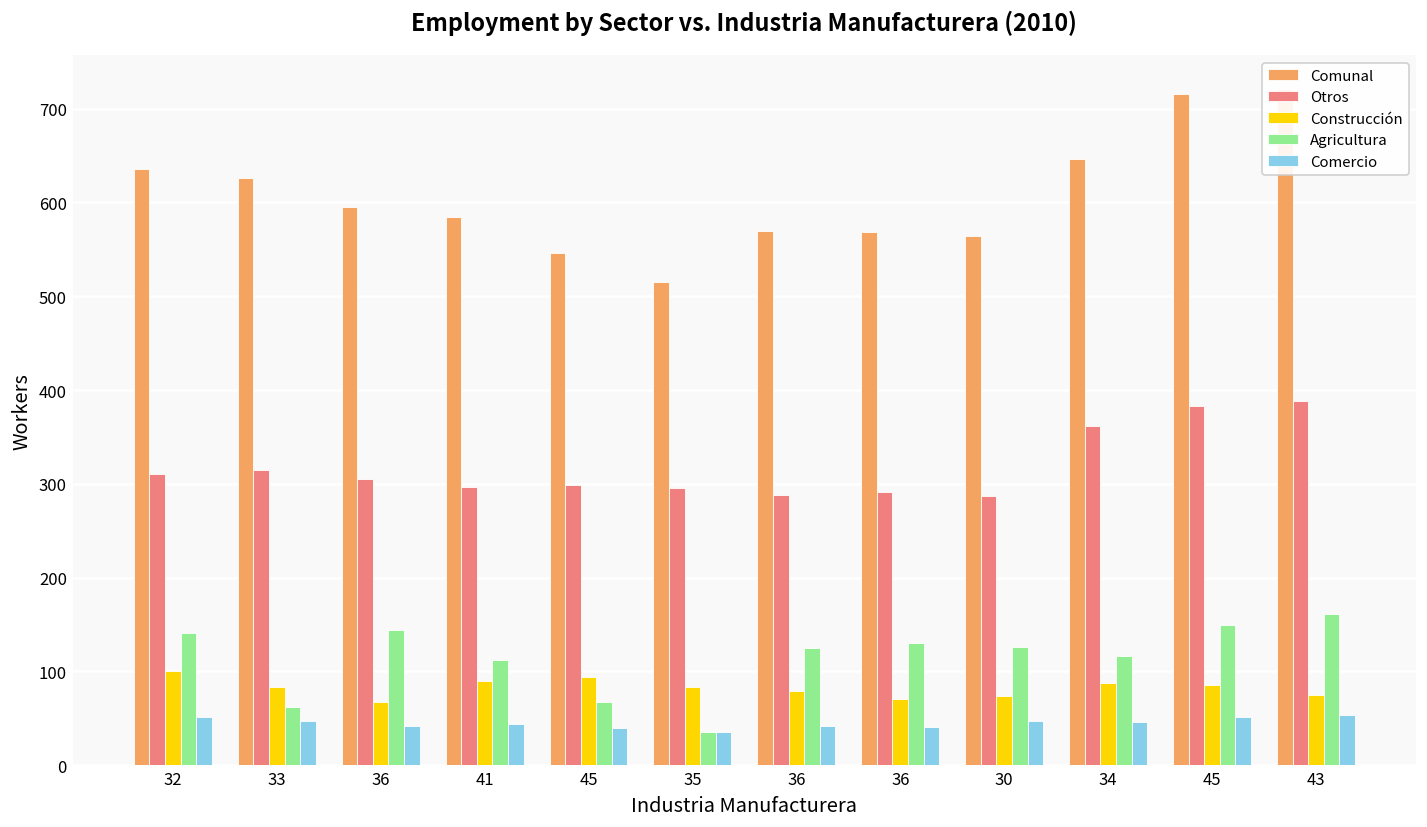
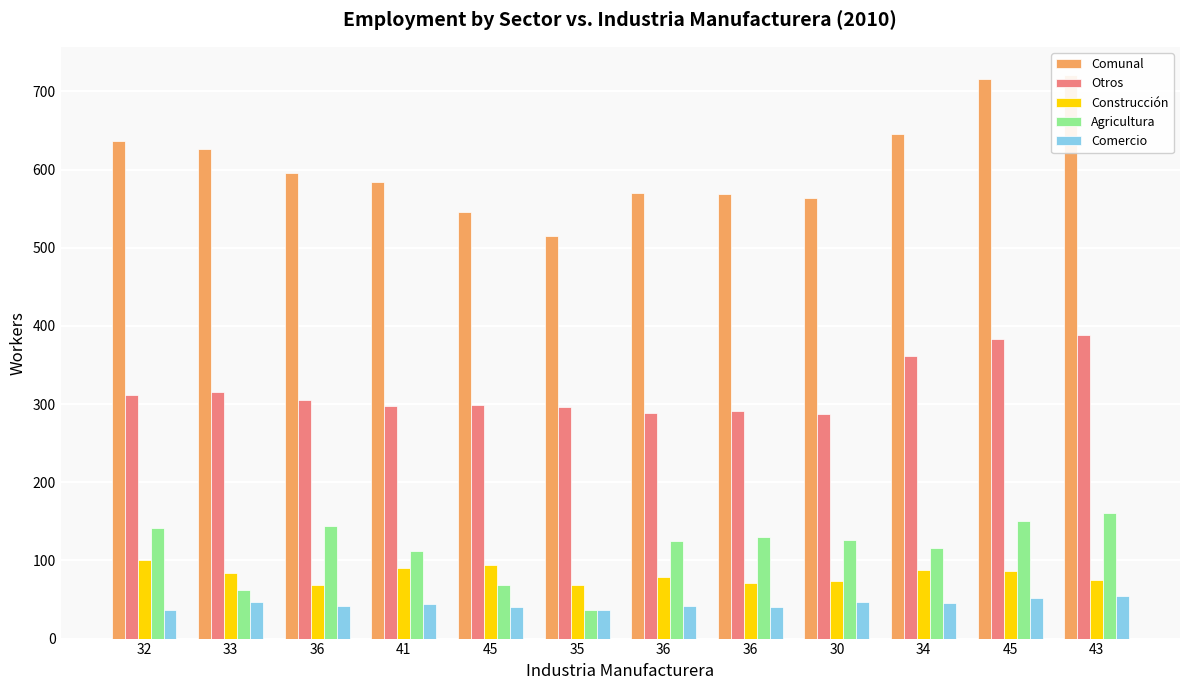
Comercio, 32: 50 -> 40
Construcción, 35: 80 -> 70
